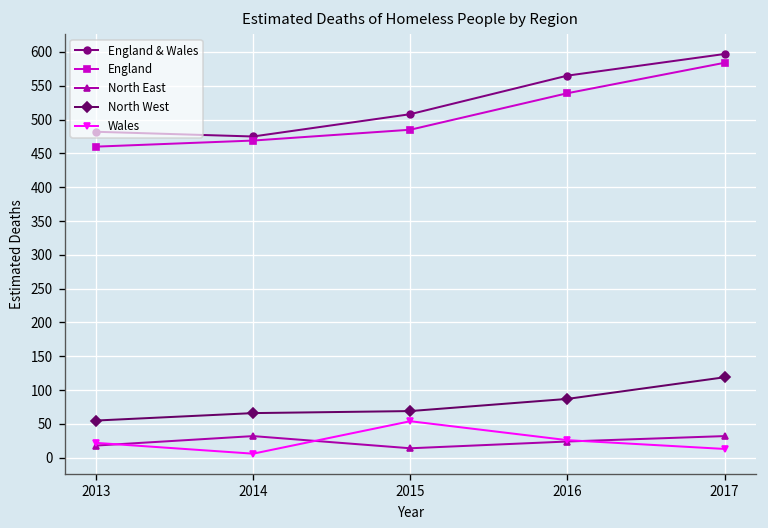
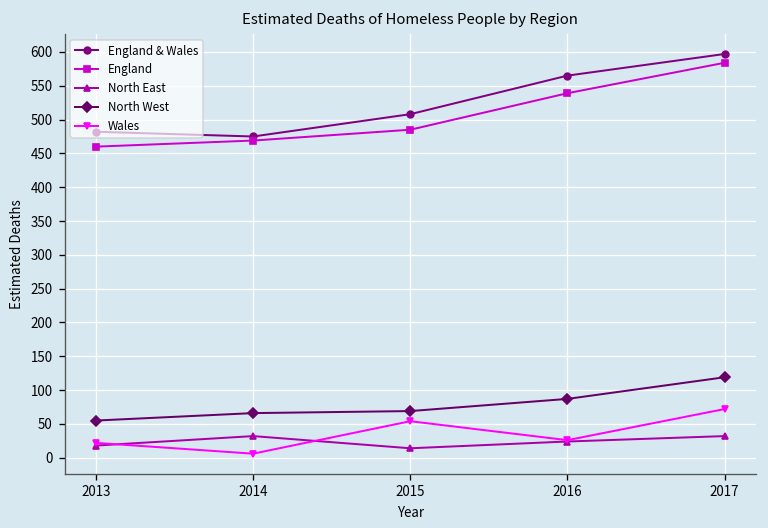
Wales, 2017: 10 -> 70
